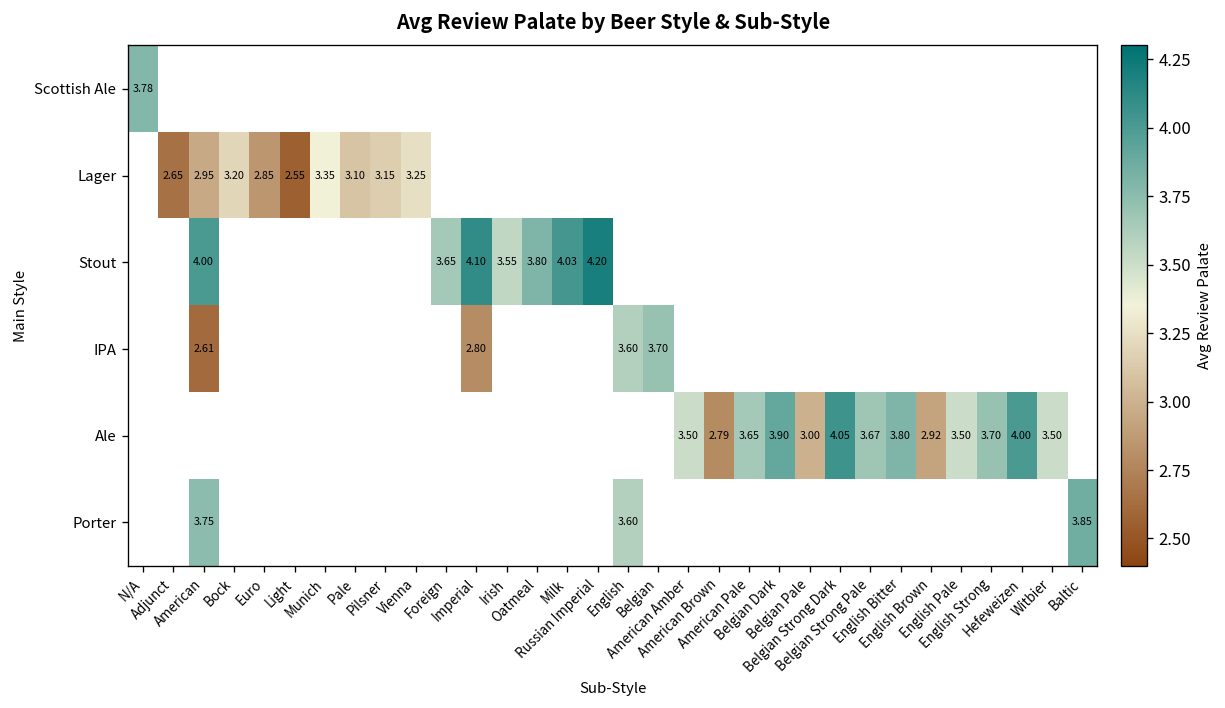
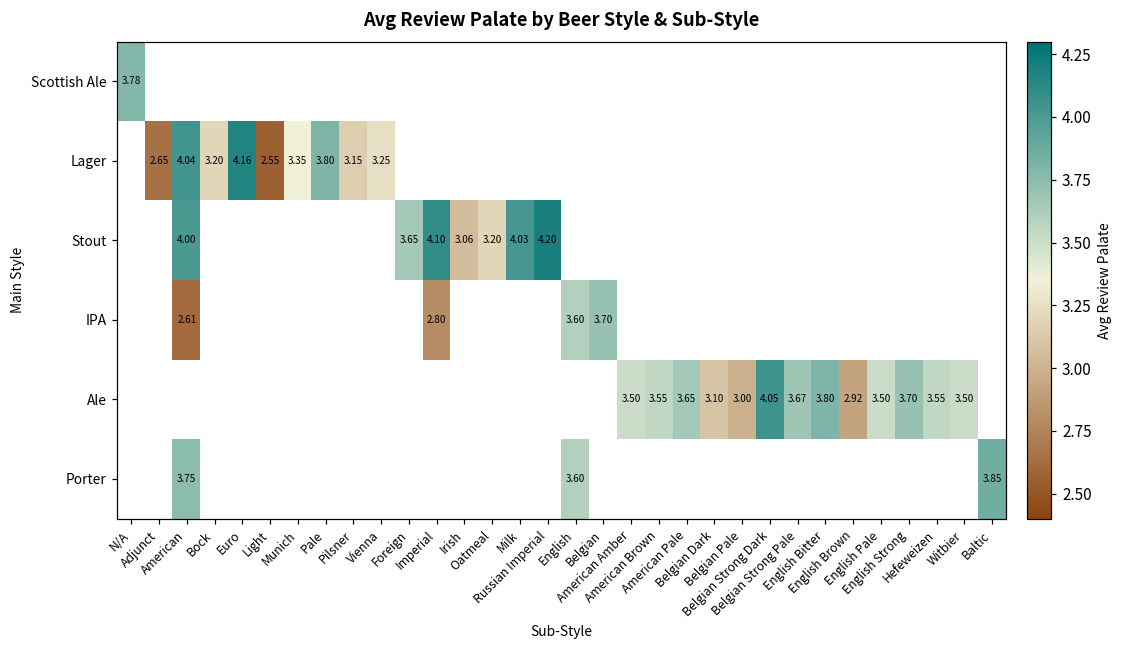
Lager, American: 2.95 -> 4.04
Lager, Euro: 2.85 -> 4.16
Lager, Pale: 3.10 -> 3.80
Stout, Irish: 3.55 -> 3.06
Stout, Oatmeal: 3.80 -> 3.20
Ale, American Brown: 2.79 -> 3.55
Ale, Belgian Dark: 3.90 -> 3.10
Ale, Hefeweizen: 4.00 -> 3.55
